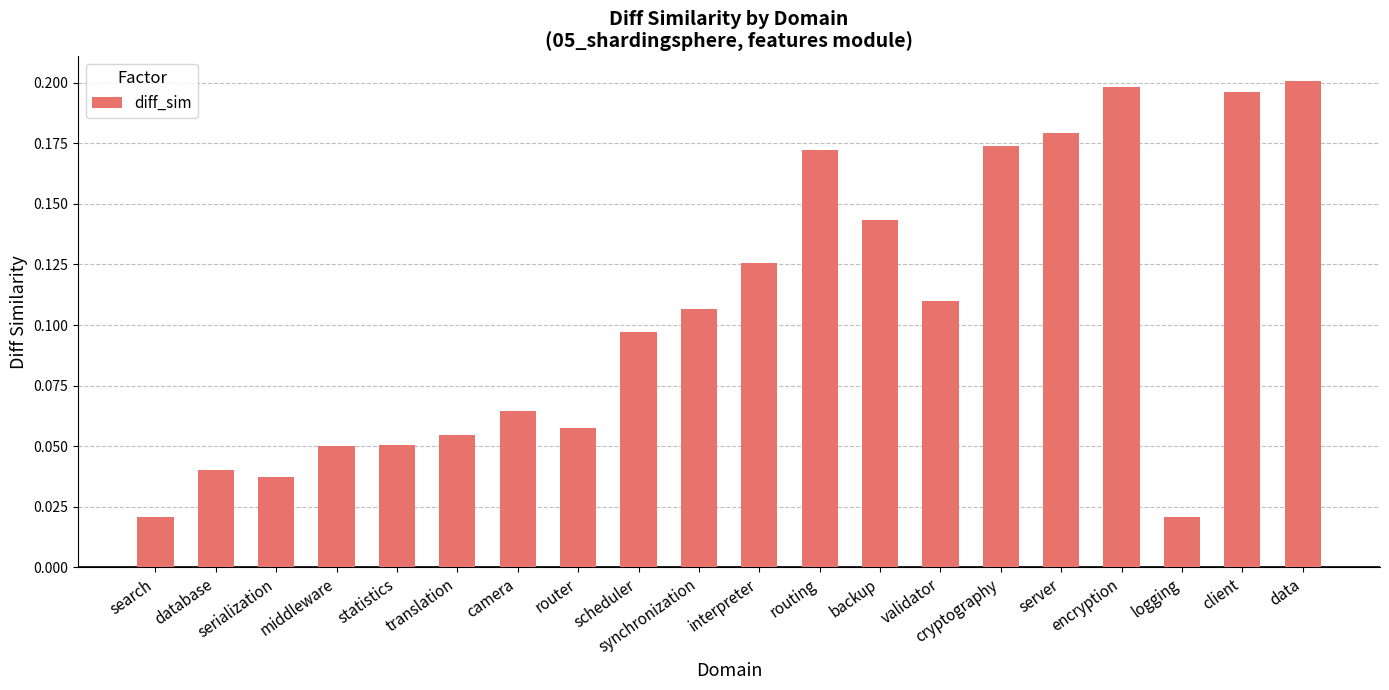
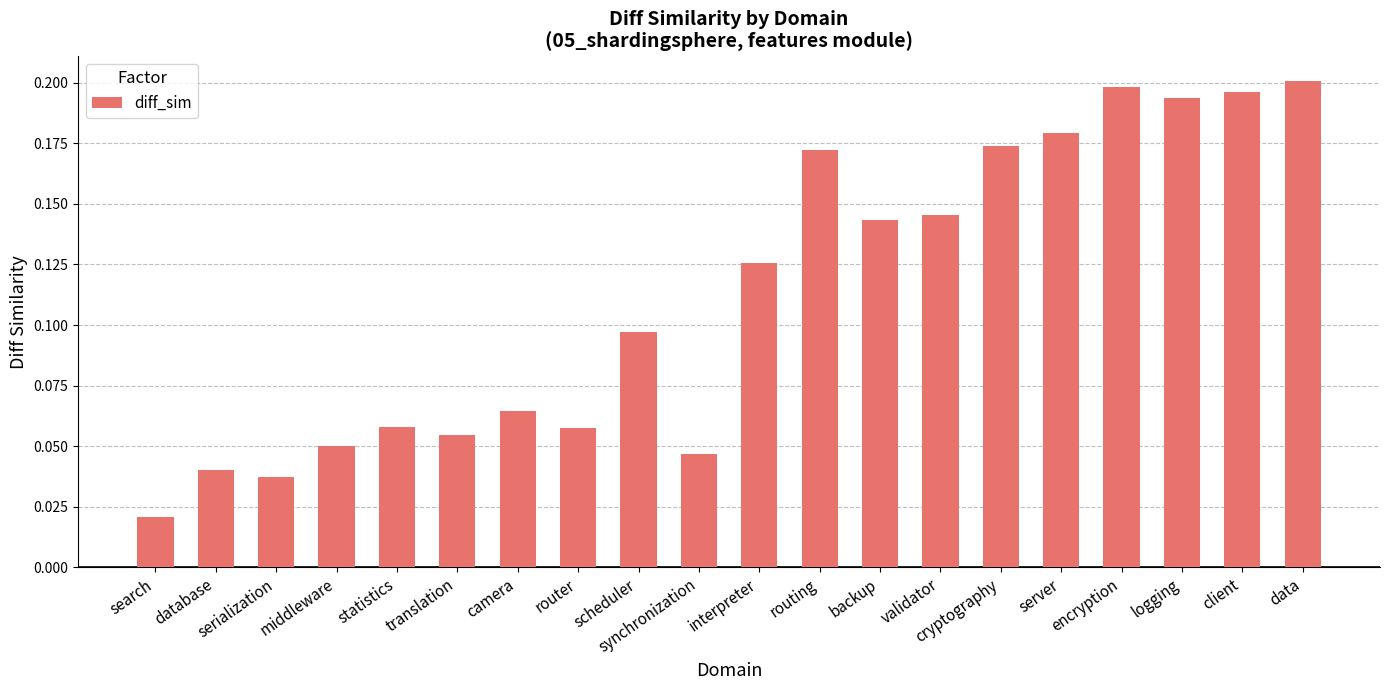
statistics: 0.050 -> 0.058
synchronization: 0.107 -> 0.047
validator: 0.110 -> 0.145
logging: 0.021 -> 0.194
